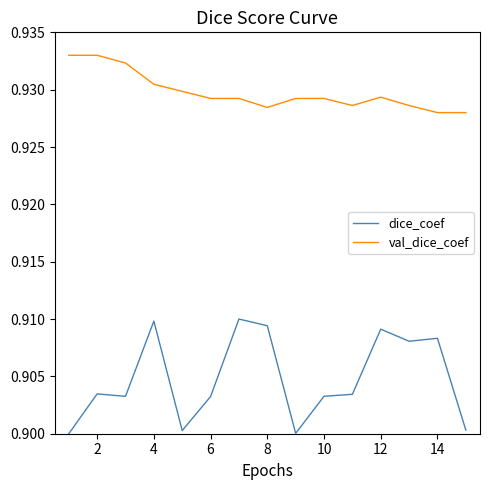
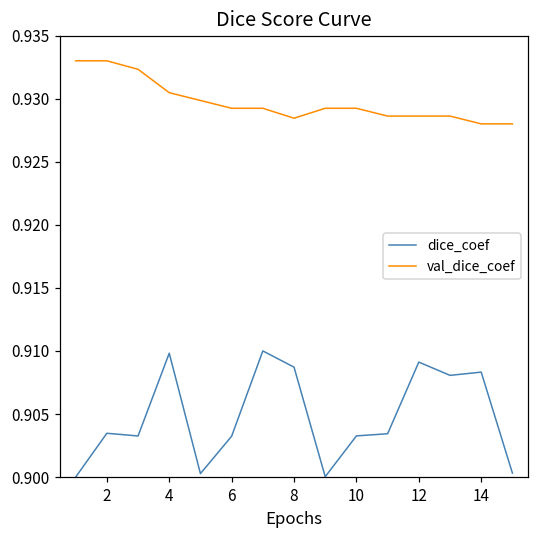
dice_coef, 8: 0.9094 -> 0.9087
val_dice_coef, 12: 0.9293 -> 0.9286
